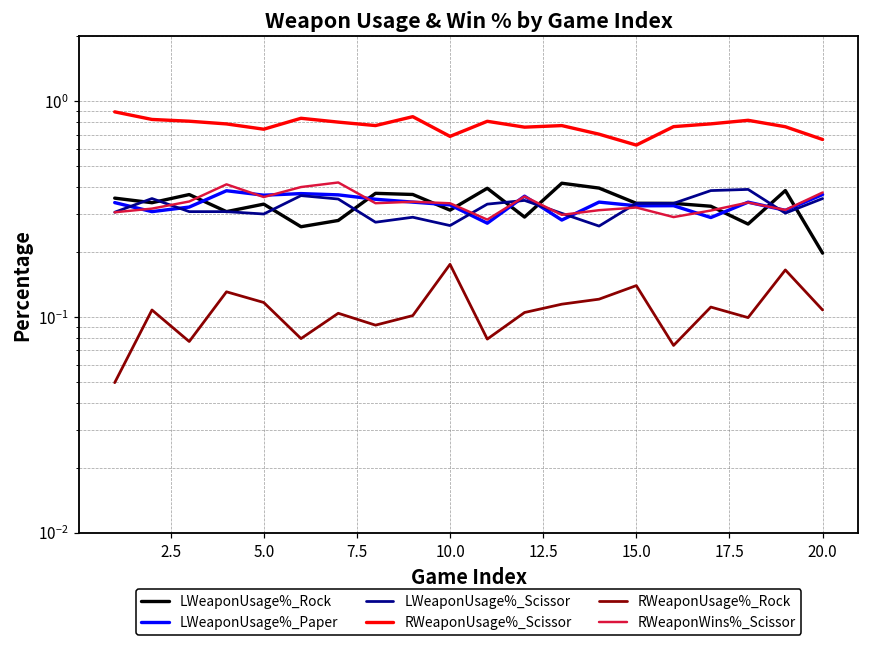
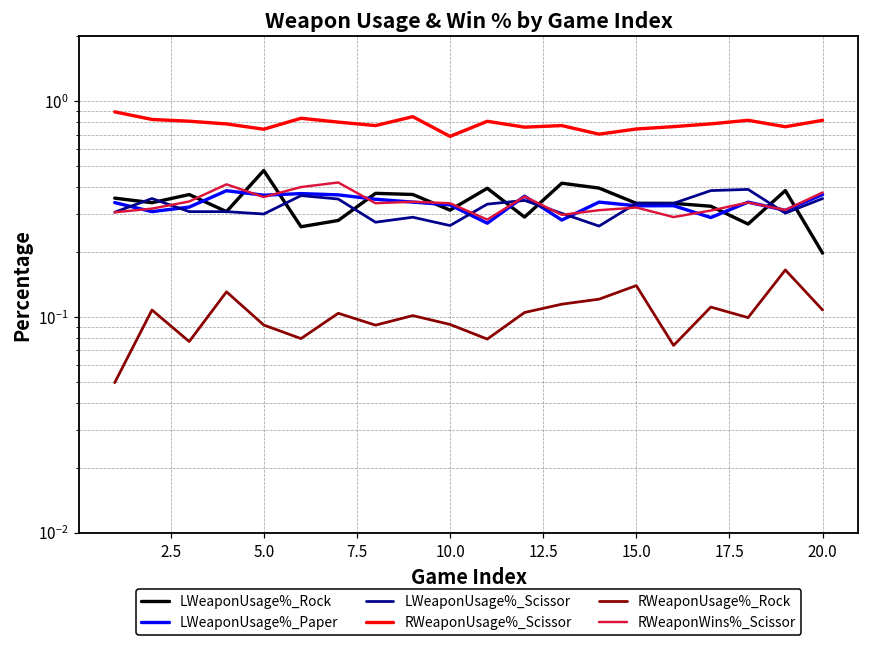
LWeaponUsage%_Rock, 5.0: 0.33 -> 0.48
RWeaponUsage%_Rock, 5.0: 0.12 -> 0.09
RWeaponUsage%_Rock, 10.0: 0.18 -> 0.09
RWeaponUsage%_Scissor, 15.0: 0.63 -> 0.74
RWeaponUsage%_Scissor, 20.0: 0.66 -> 0.82
